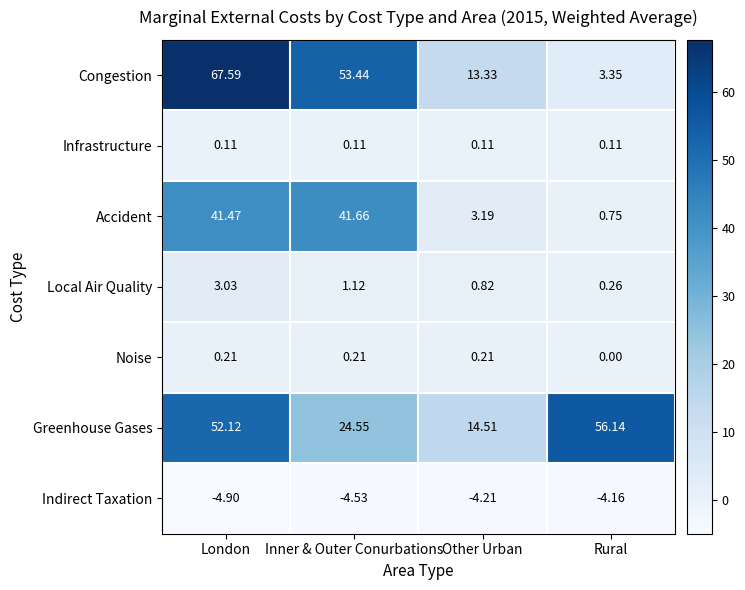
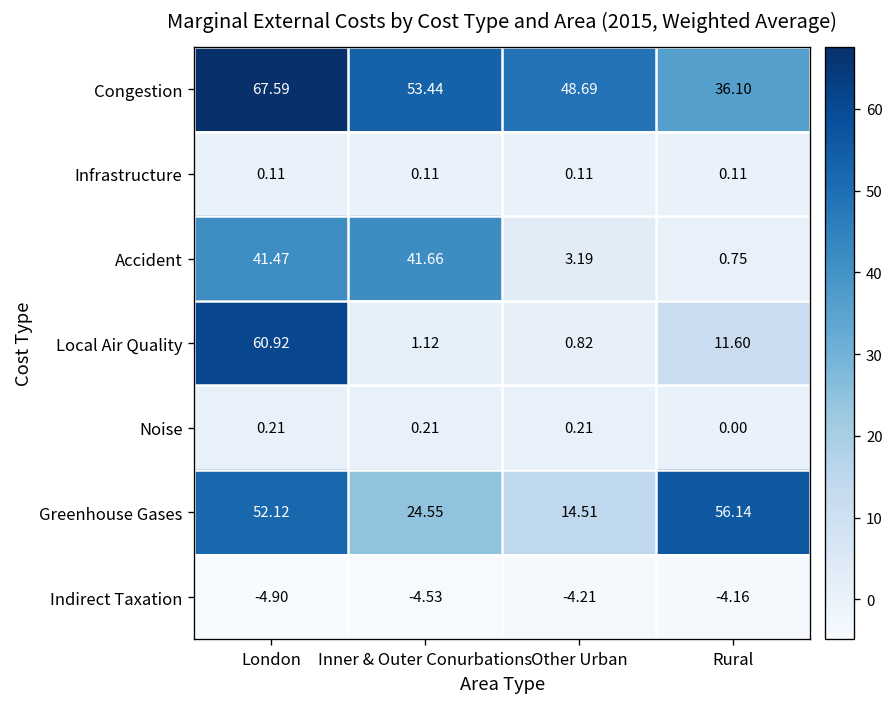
Congestion, Other Urban: 13.33 -> 48.69
Congestion, Rural: 3.35 -> 36.10
Local Air Quality, London: 3.03 -> 60.92
Local Air Quality, Rural: 0.26 -> 11.60
